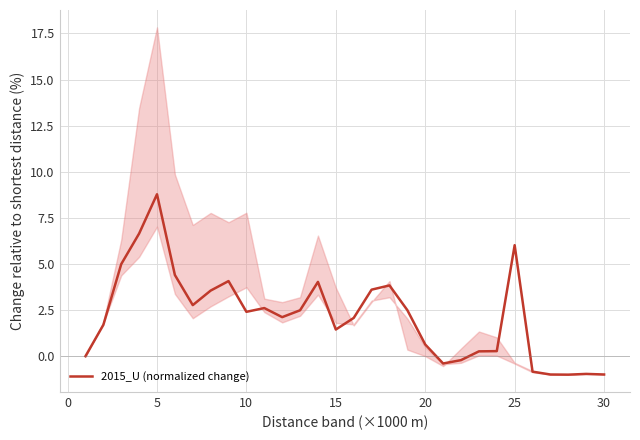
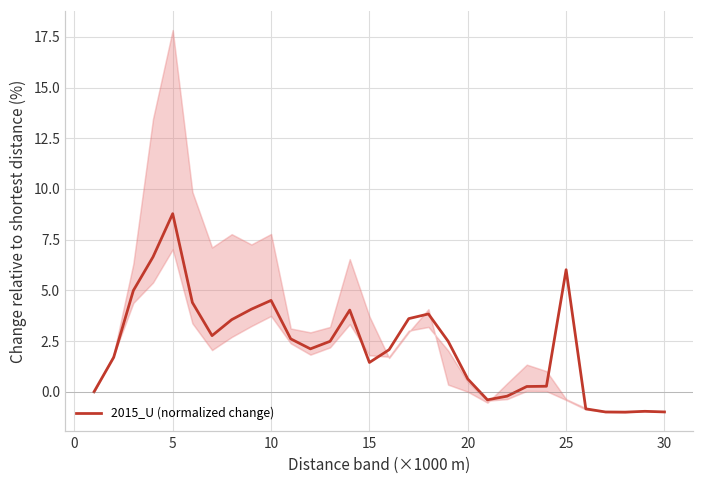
2015_U (normalized change), 10: 2.4 -> 4.5
